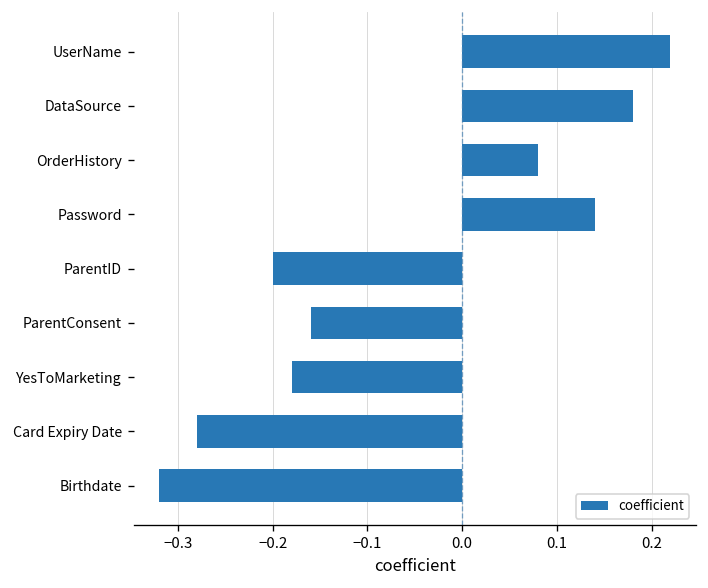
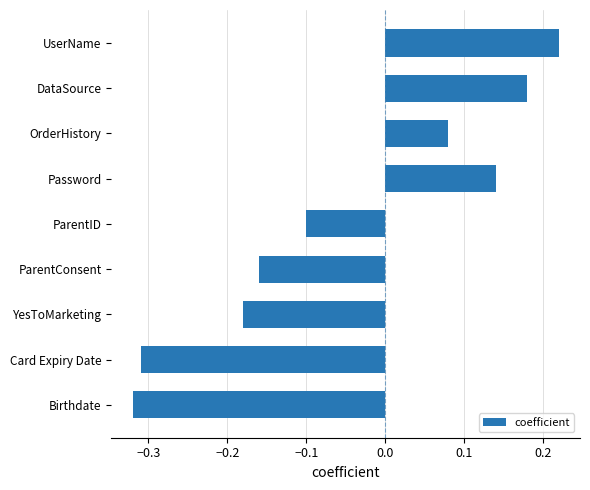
ParentID: -0.2 -> -0.1
Card Expiry Date: -0.28 -> -0.31
